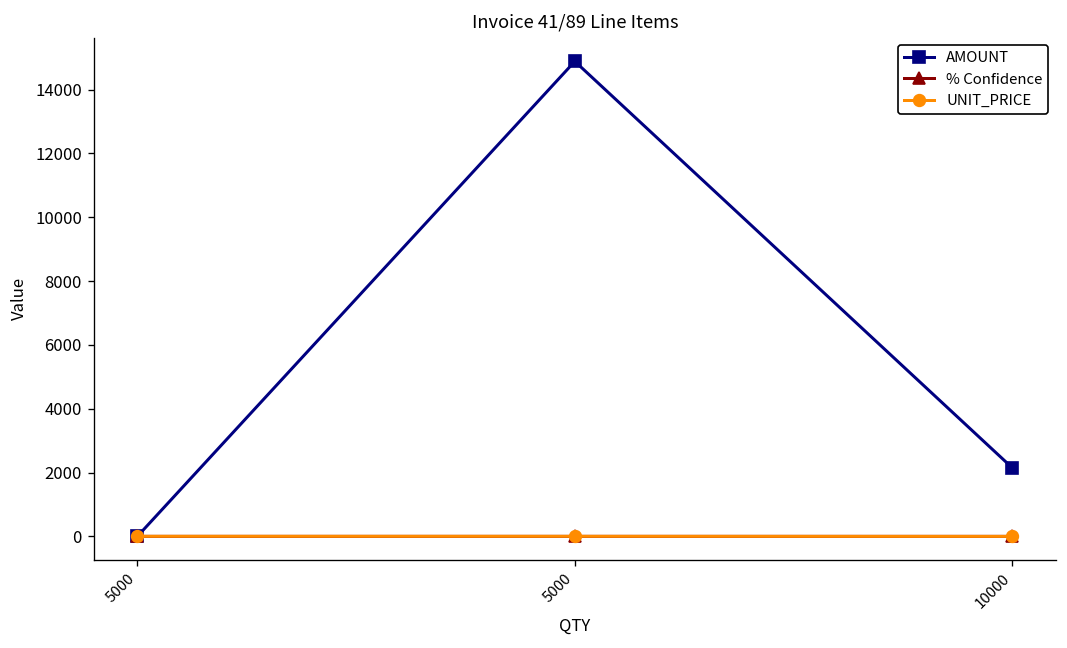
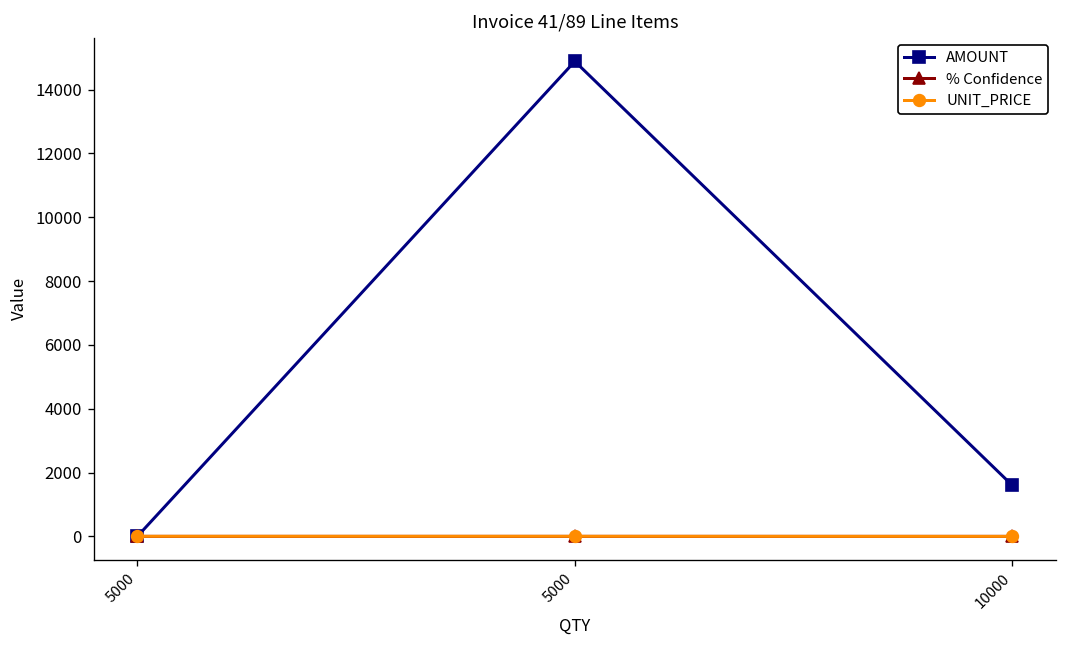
AMOUNT, 10000: 2100 -> 1600
